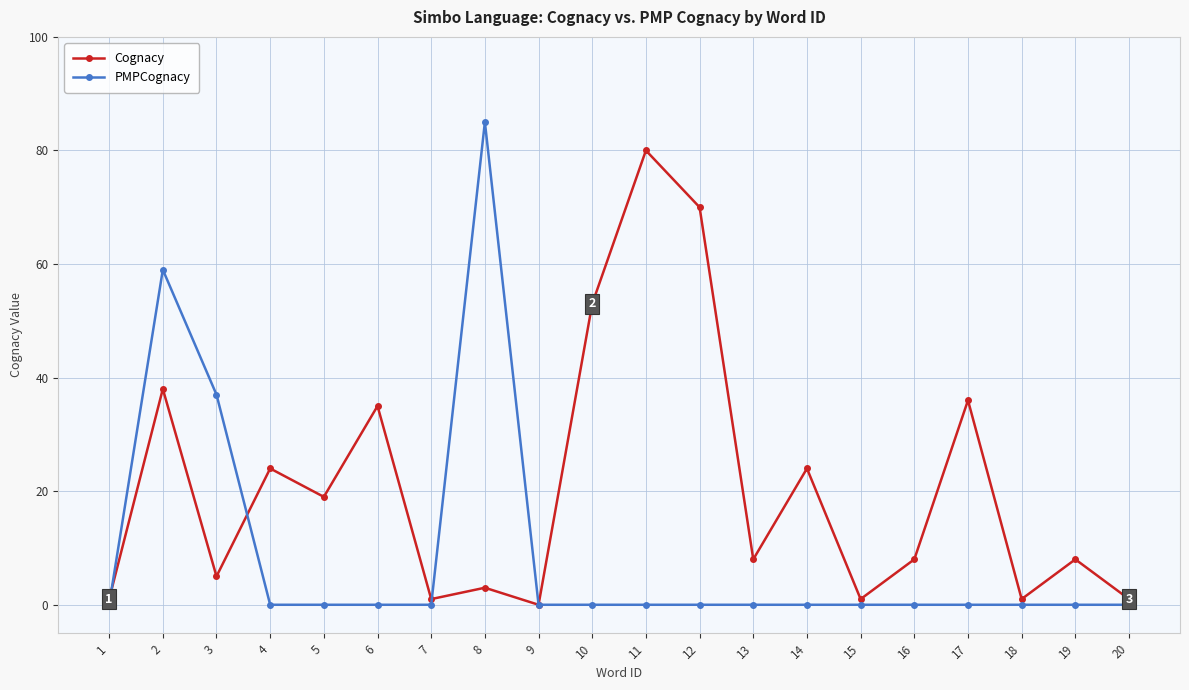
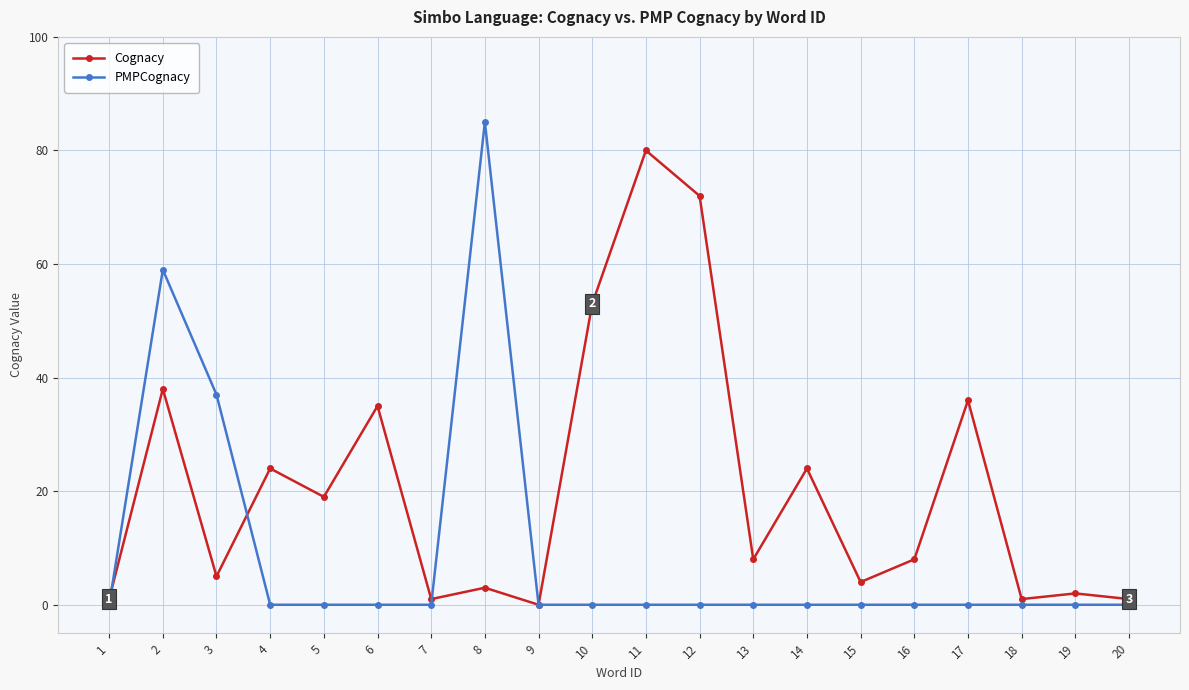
Cognacy, 12: 70 -> 72
Cognacy, 15: 1 -> 4
Cognacy, 19: 8 -> 2
